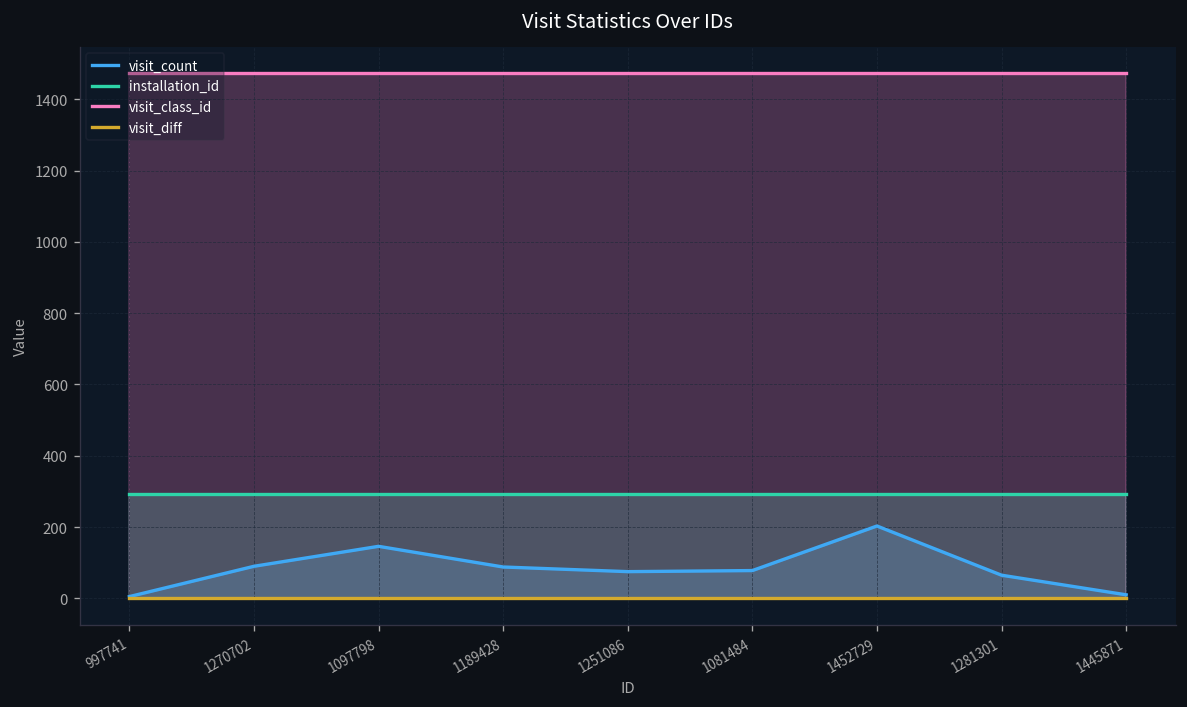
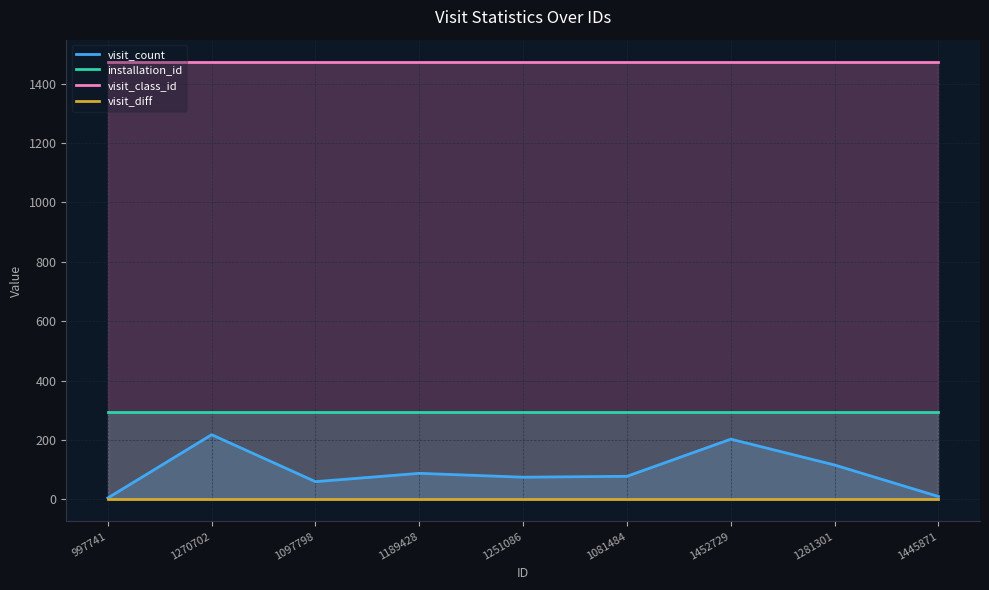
visit_count, 1270702: 90 -> 220
visit_count, 1097798: 150 -> 60
visit_count, 1281301: 70 -> 120
